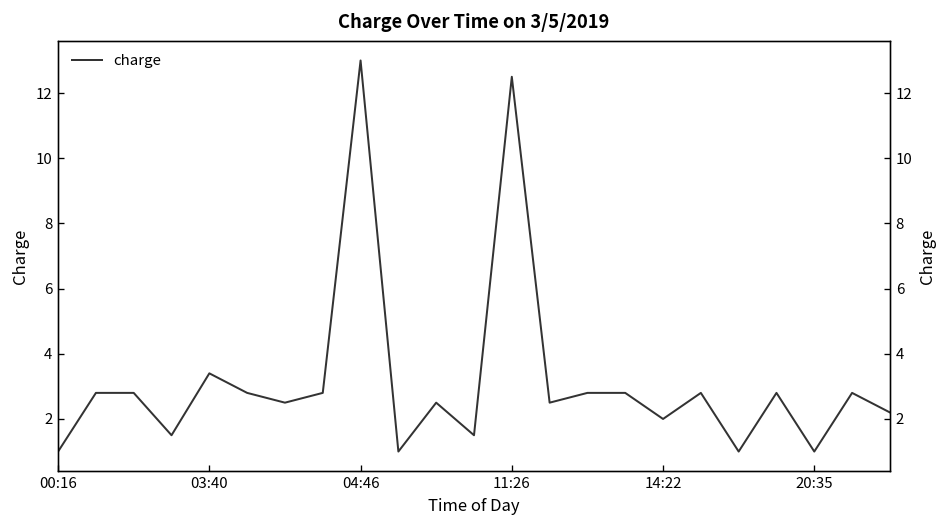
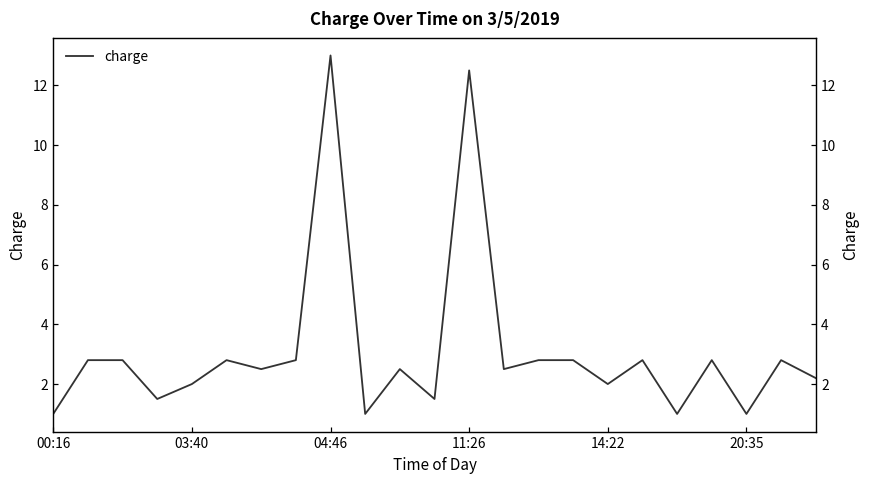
03:40: 3.4 -> 2.0
